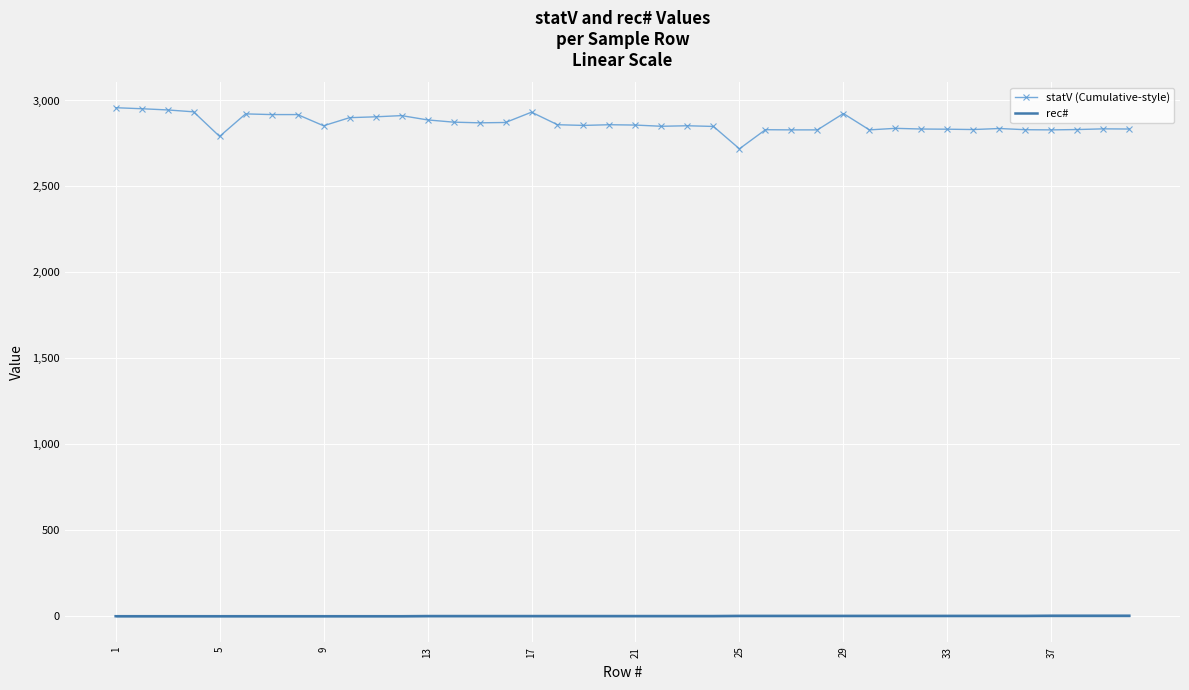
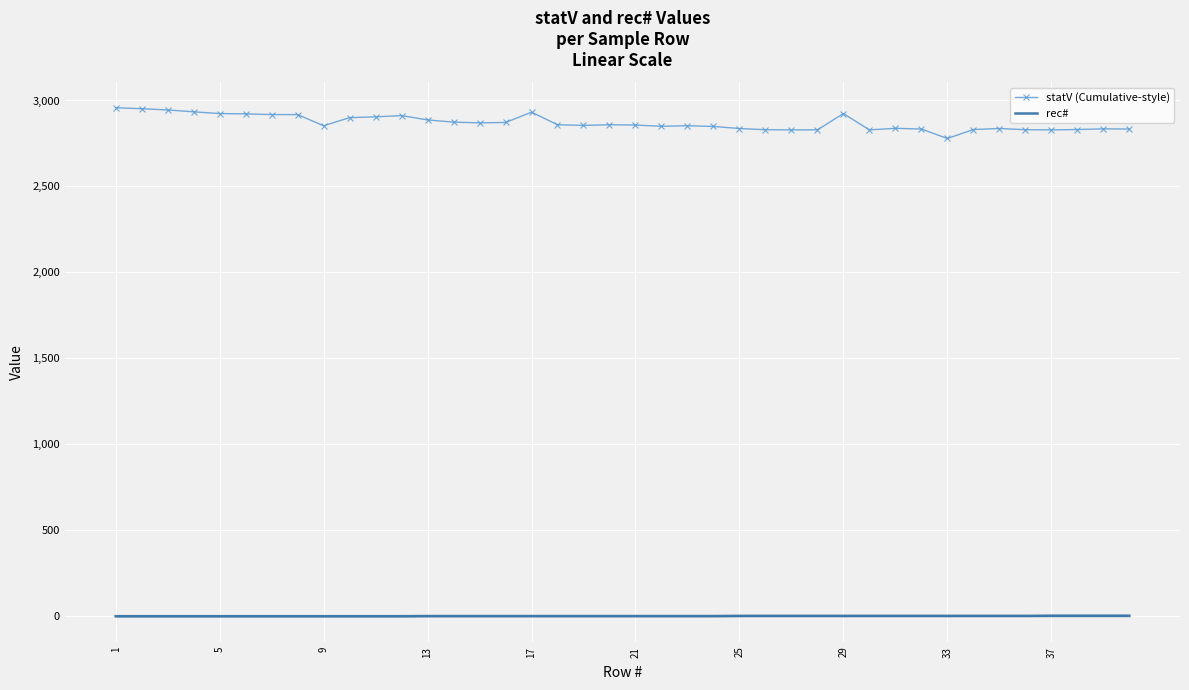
statV (Cumulative-style), 5: 2,790 -> 2,920
statV (Cumulative-style), 25: 2,720 -> 2,840
statV (Cumulative-style), 33: 2,830 -> 2,780
